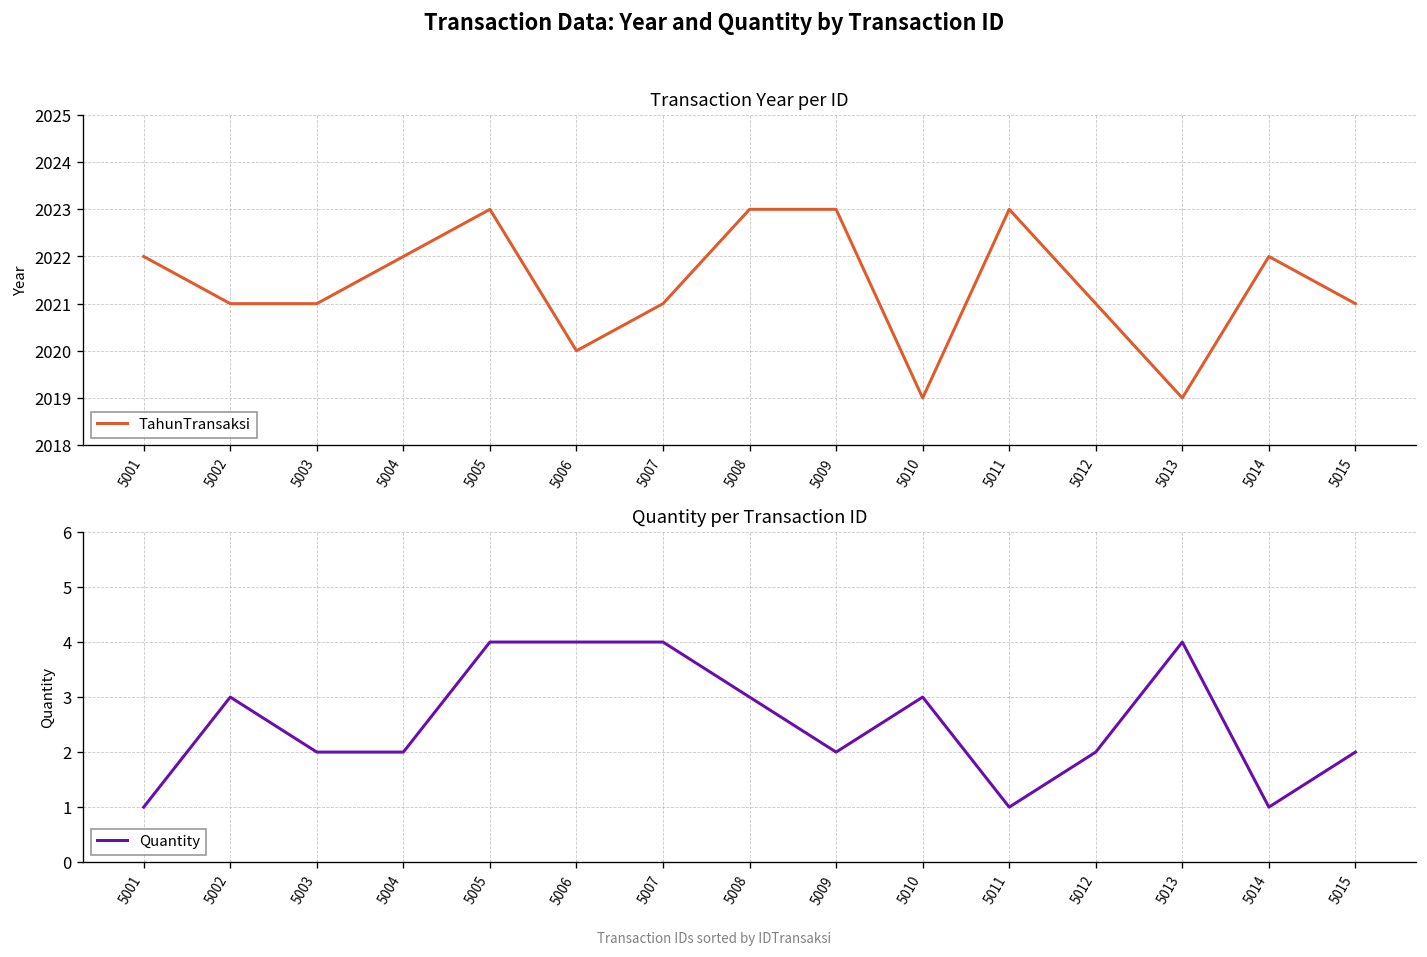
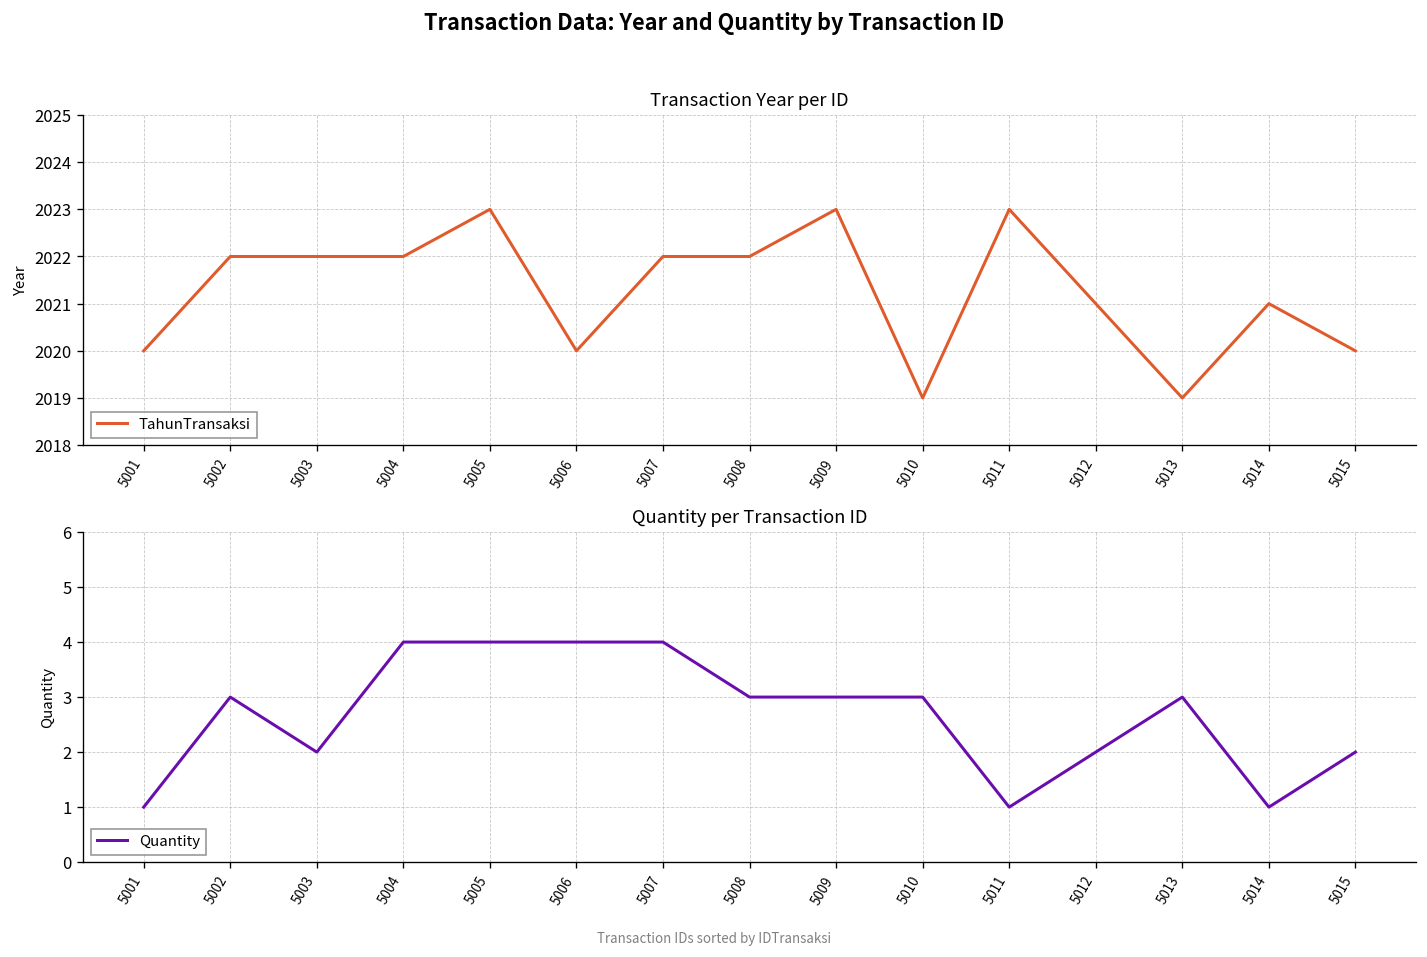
Transaction Year per ID, 5001: 2022 -> 2020
Transaction Year per ID, 5002: 2021 -> 2022
Transaction Year per ID, 5003: 2021 -> 2022
Transaction Year per ID, 5007: 2021 -> 2022
Transaction Year per ID, 5008: 2023 -> 2022
Transaction Year per ID, 5014: 2022 -> 2021
Transaction Year per ID, 5015: 2021 -> 2020
Quantity per Transaction ID, 5004: 2 -> 4
Quantity per Transaction ID, 5009: 2 -> 3
Quantity per Transaction ID, 5013: 4 -> 3
